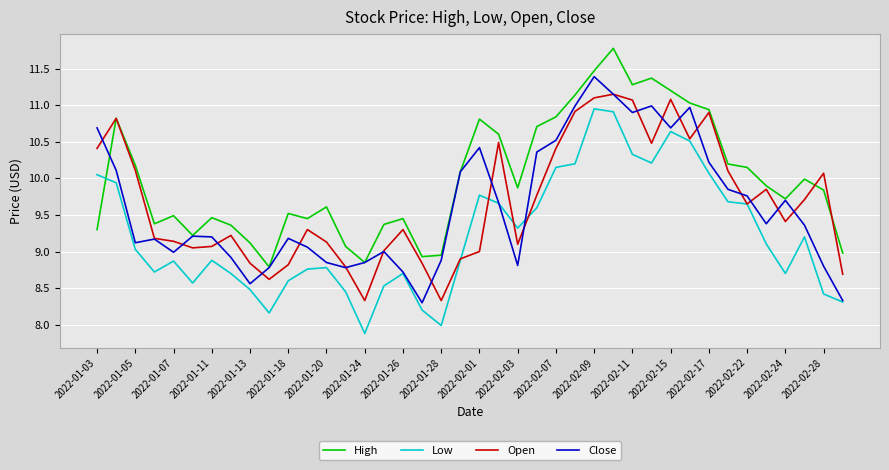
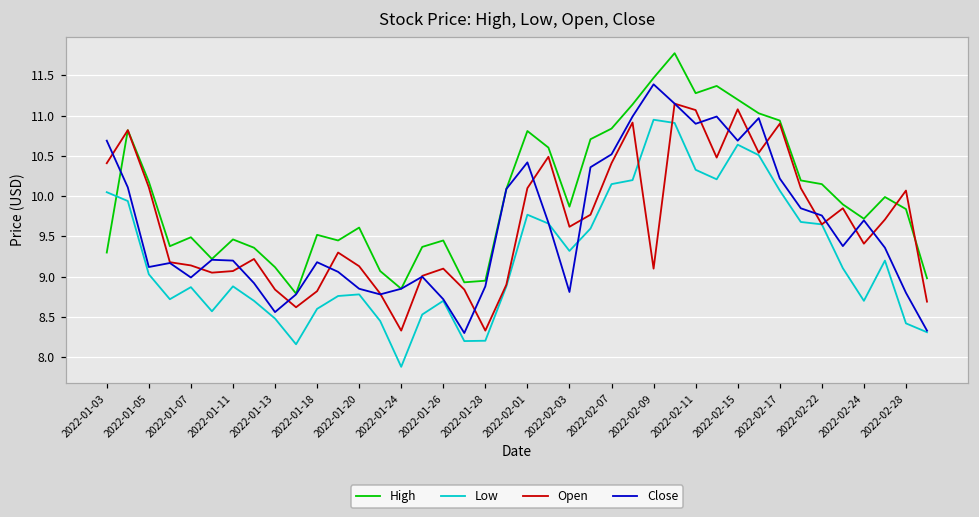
Open, 2022-01-26: 9.3 -> 9.1
Low, 2022-01-28: 8.0 -> 8.2
Open, 2022-02-01: 9.0 -> 10.1
Open, 2022-02-03: 9.1 -> 9.6
Open, 2022-02-09: 11.1 -> 9.1
